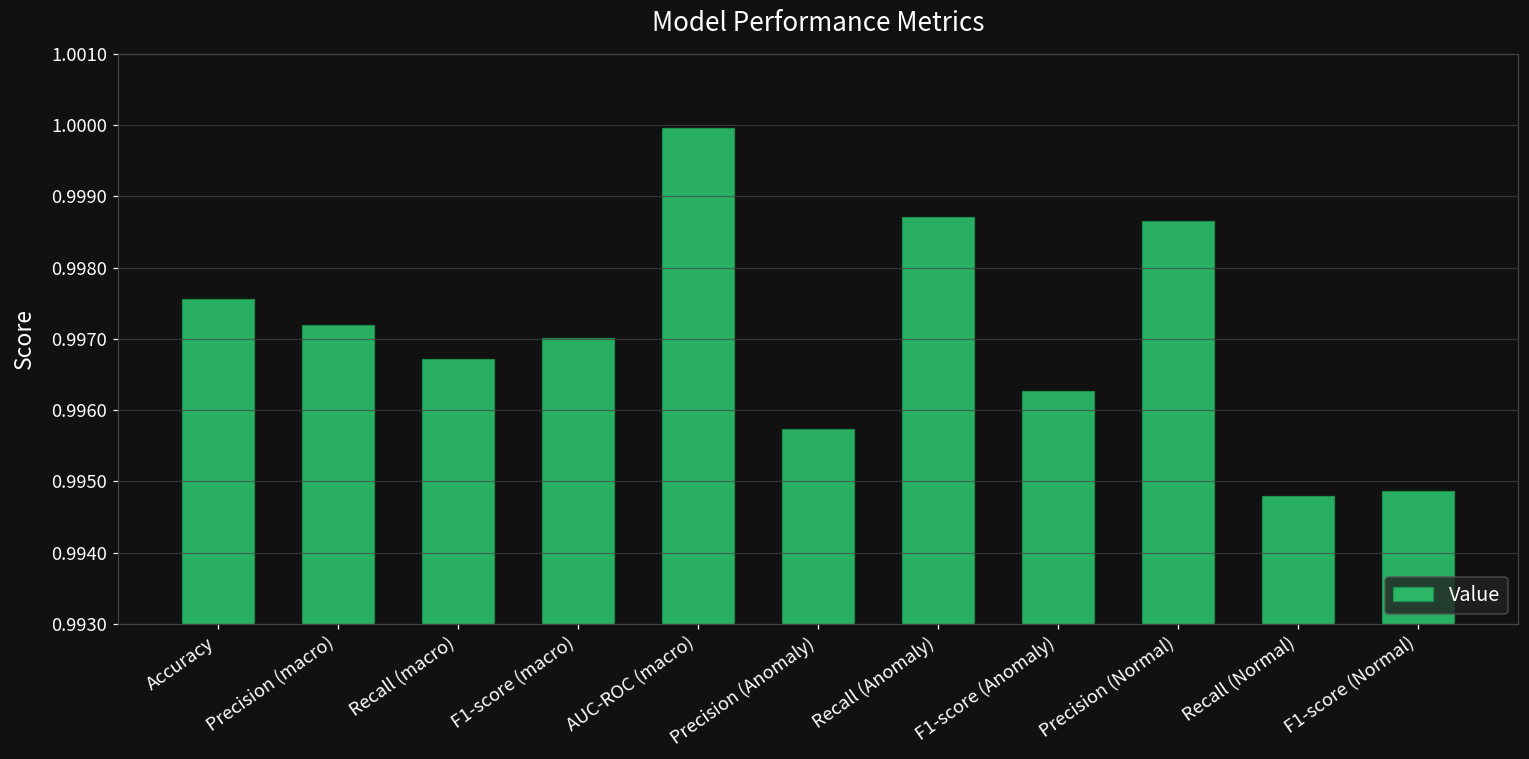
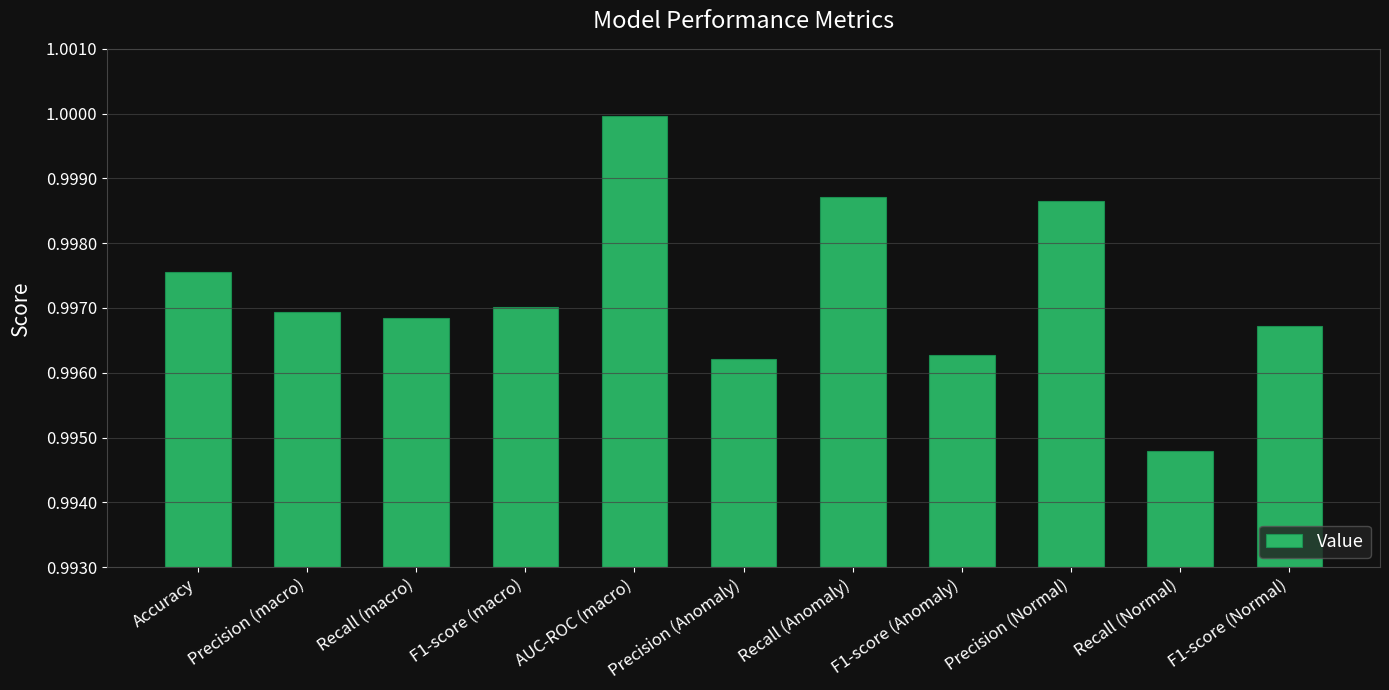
Precision (macro): 0.9972 -> 0.9969
Recall (macro): 0.9967 -> 0.9968
Precision (Anomaly): 0.9957 -> 0.9962
F1-score (Normal): 0.9949 -> 0.9967
